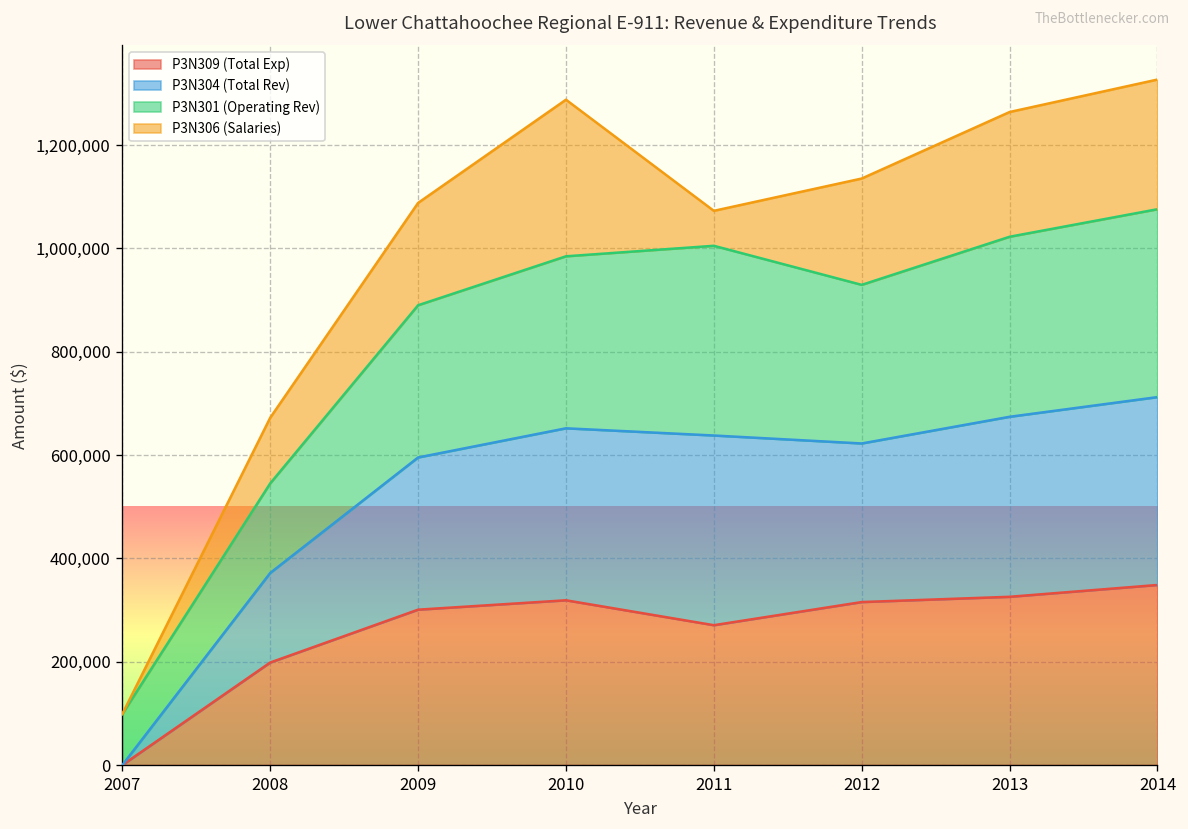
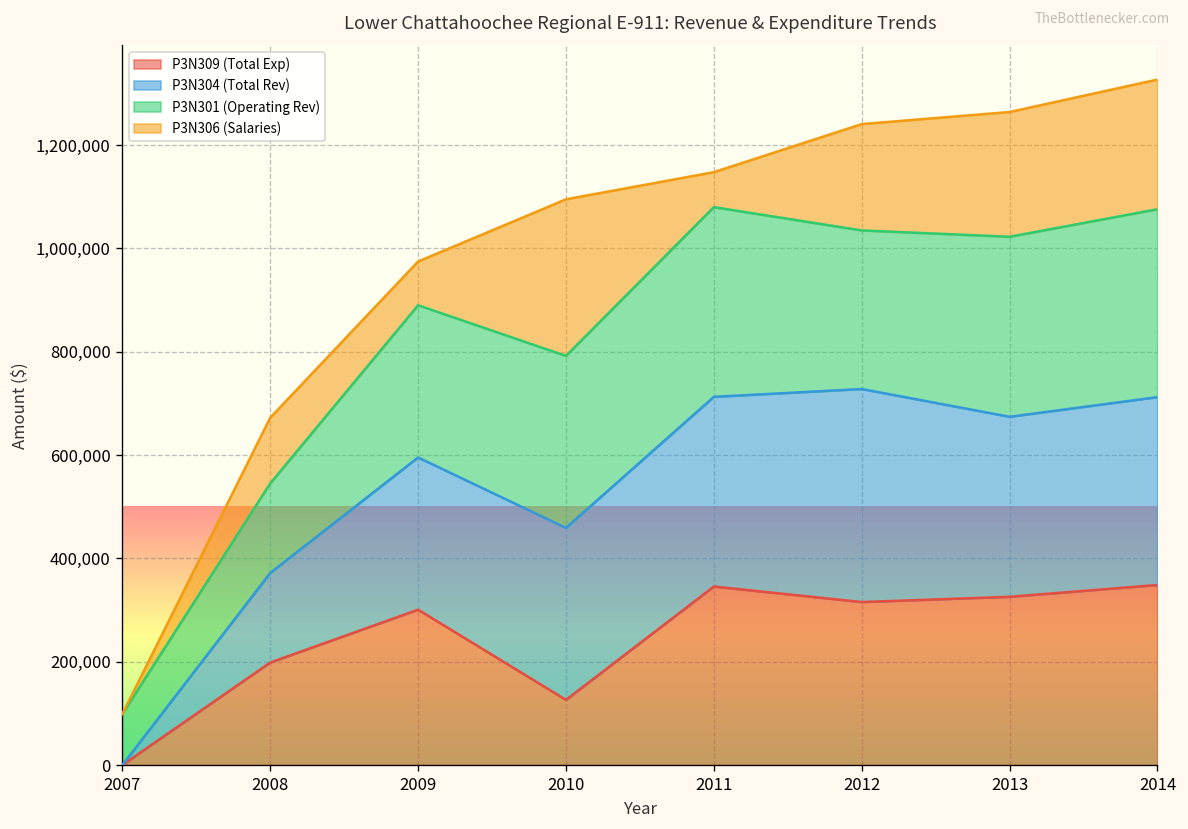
P3N306 (Salaries), 2009: 200,000 -> 80,000
P3N309 (Total Exp), 2010: 320,000 -> 130,000
P3N309 (Total Exp), 2011: 270,000 -> 350,000
P3N304 (Total Rev), 2012: 310,000 -> 410,000
